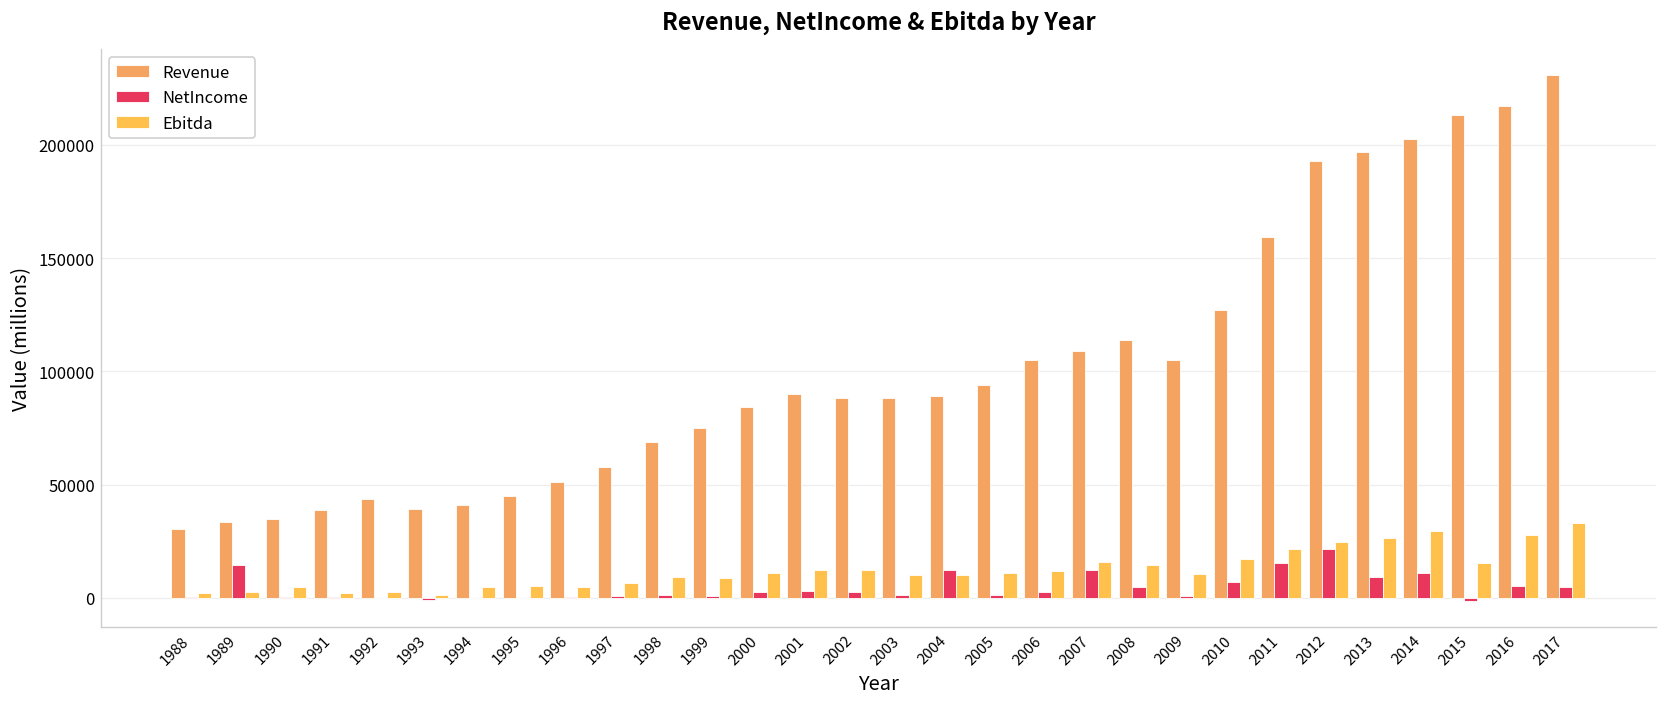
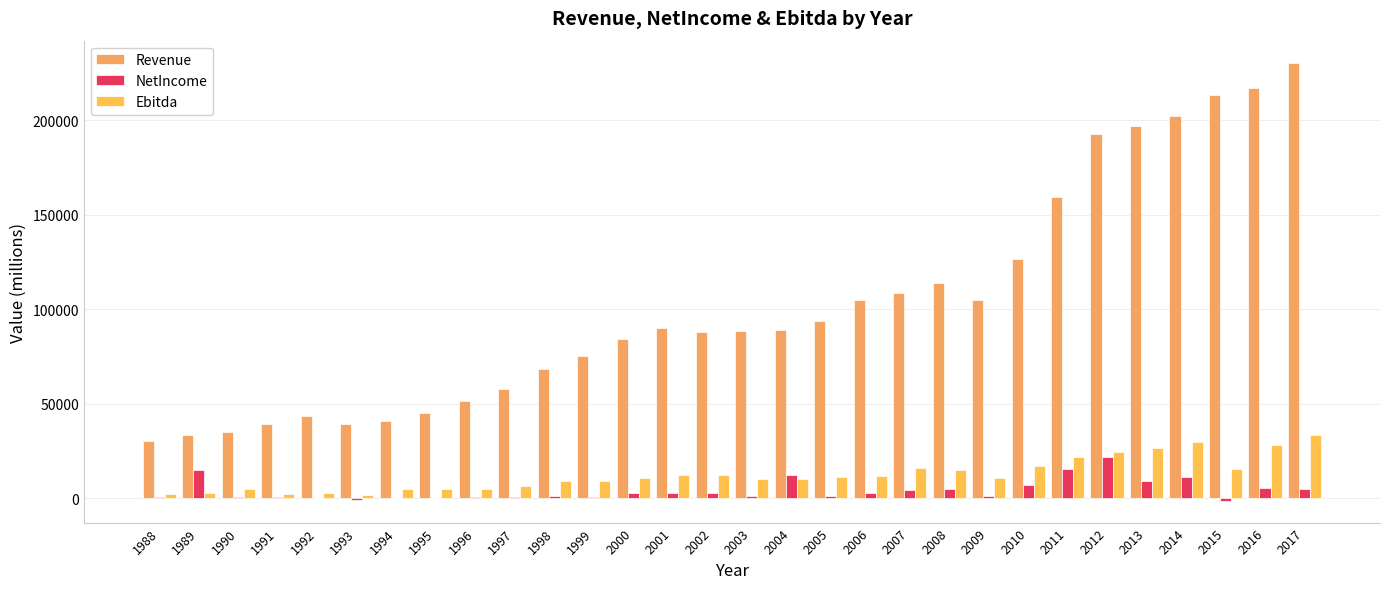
NetIncome, 2007: 13000 -> 4000
